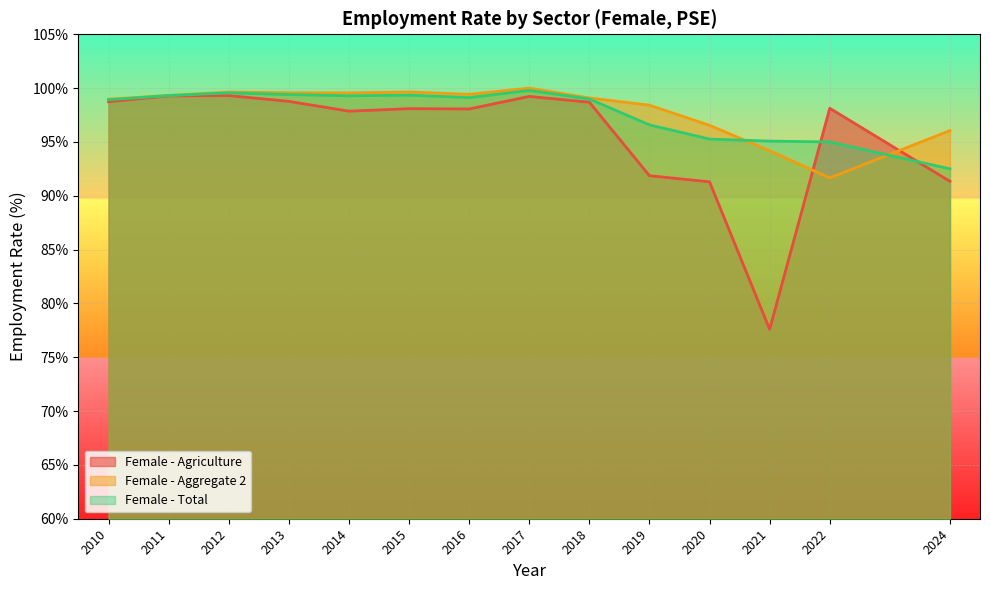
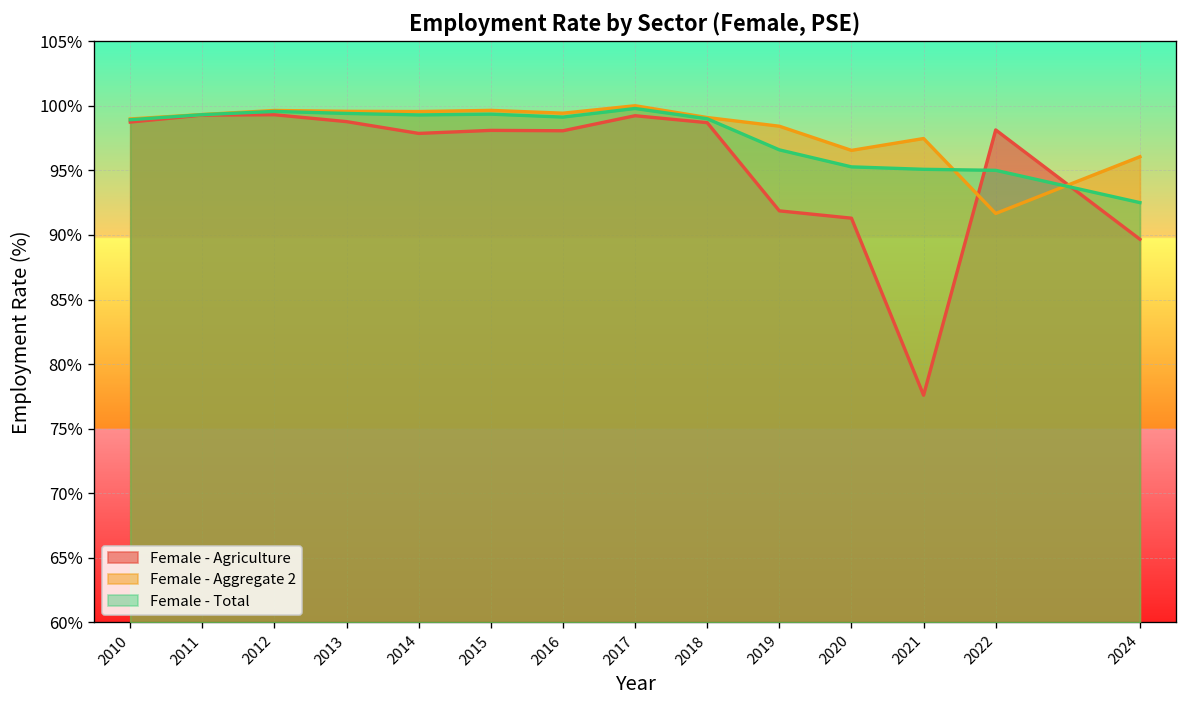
Female - Aggregate 2, 2021: 94.2% -> 97.5%
Female - Agriculture, 2024: 91.3% -> 89.7%
